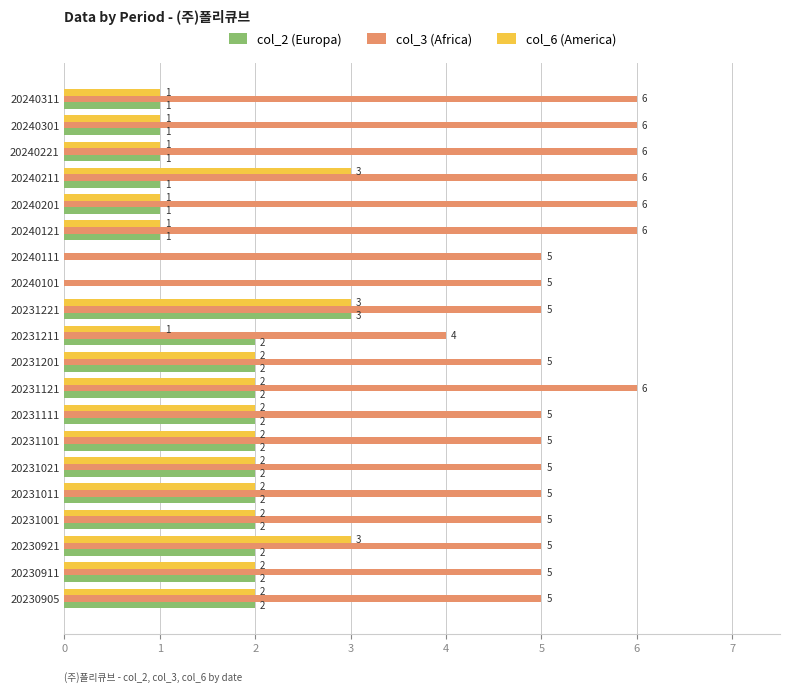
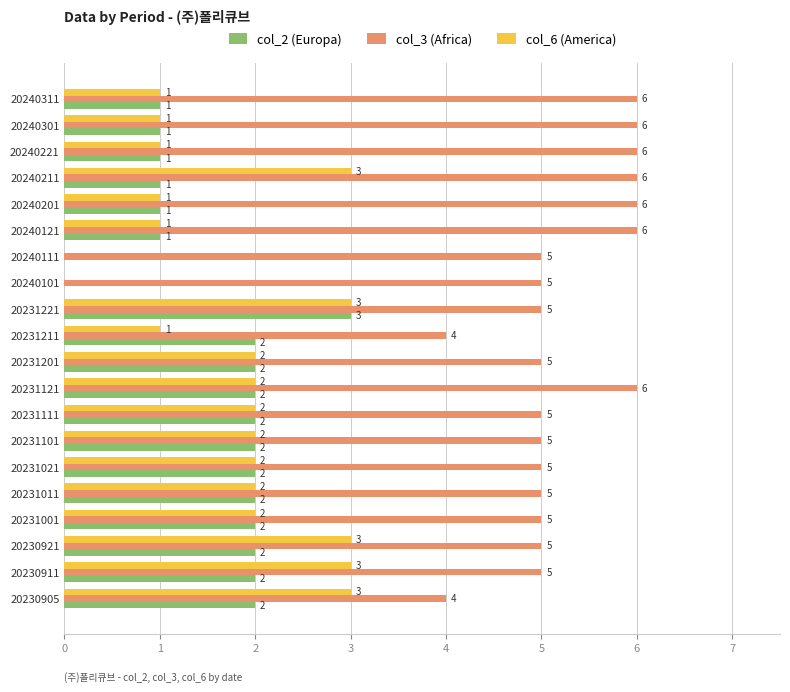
col_6 (America), 20230911: 2 -> 3
col_6 (America), 20230905: 2 -> 3
col_3 (Africa), 20230905: 5 -> 4
